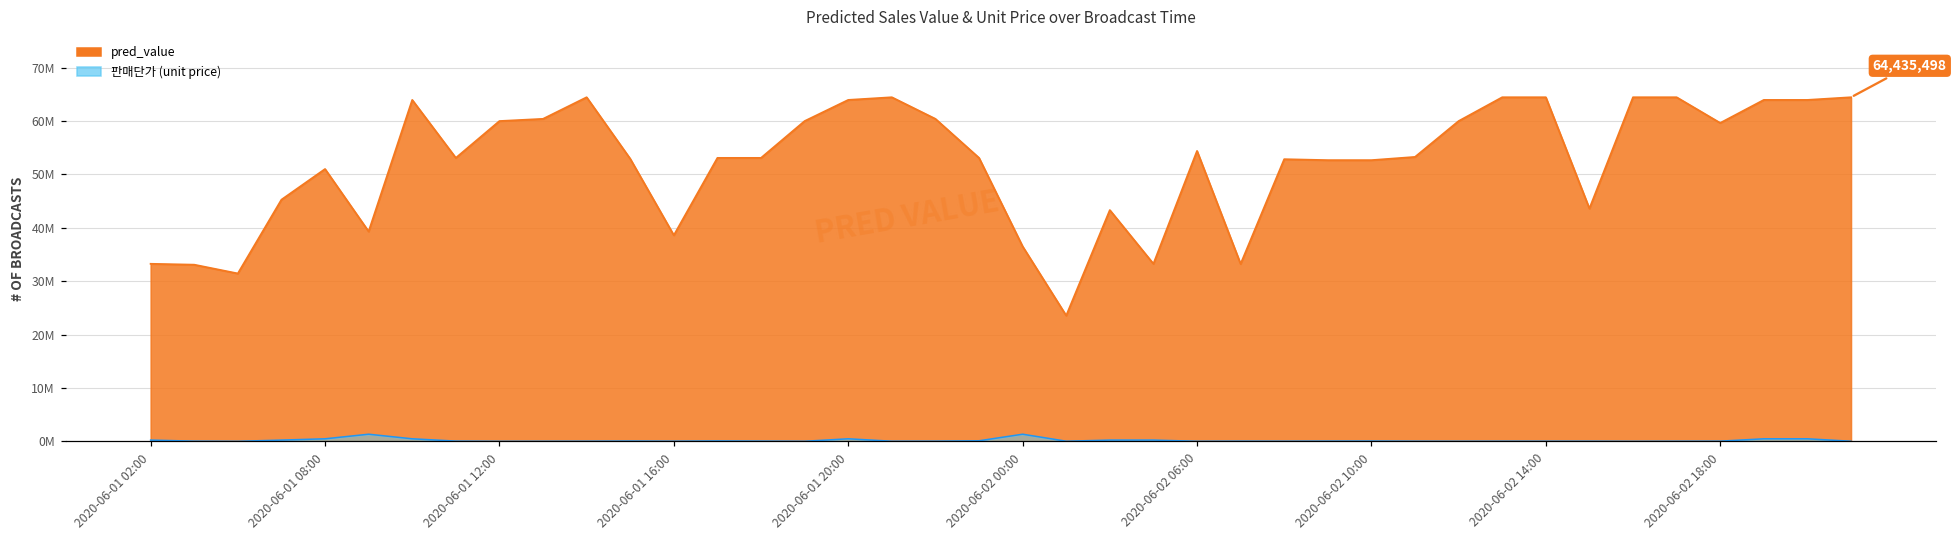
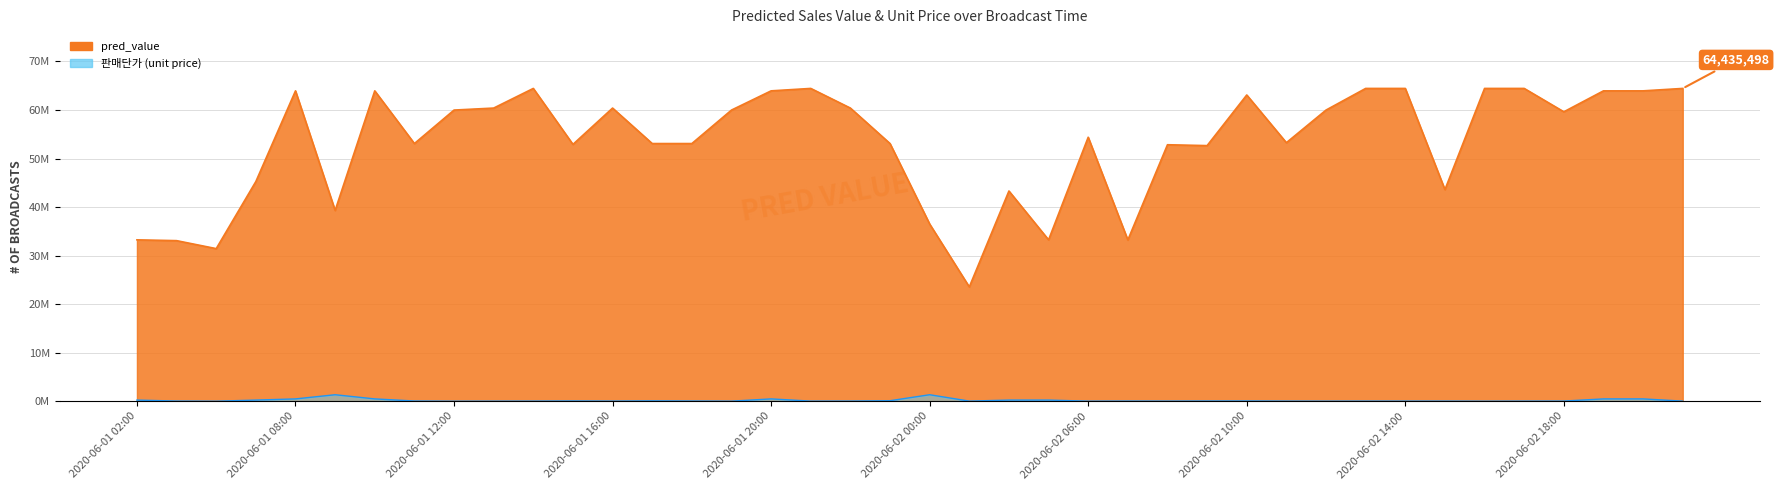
pred_value, 2020-06-01 08:00: 51000000 -> 64000000
pred_value, 2020-06-01 16:00: 39000000 -> 60000000
pred_value, 2020-06-02 10:00: 53000000 -> 63000000
